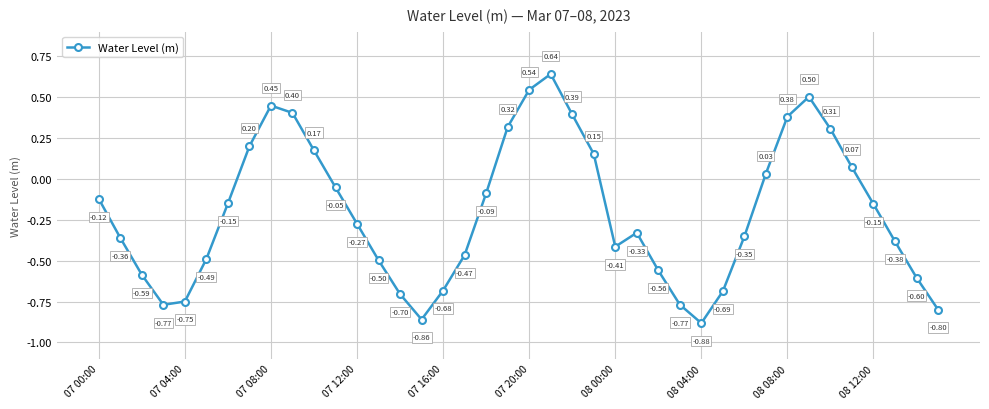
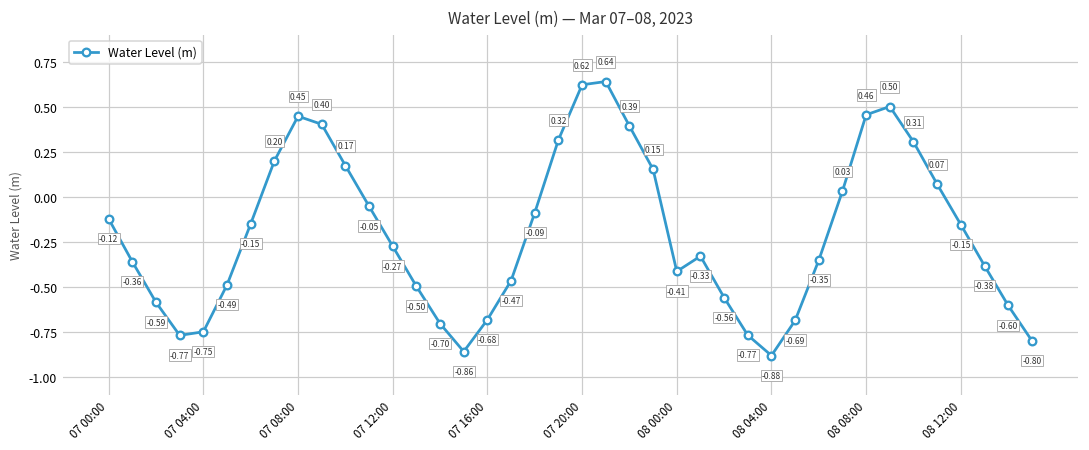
07 20:00: 0.54 -> 0.62
08 08:00: 0.38 -> 0.46
